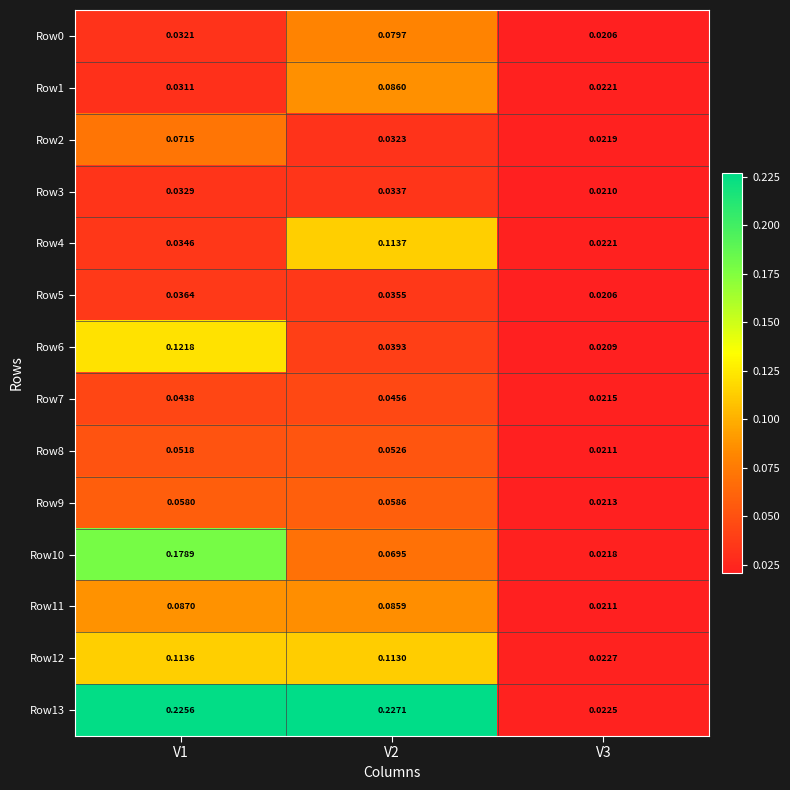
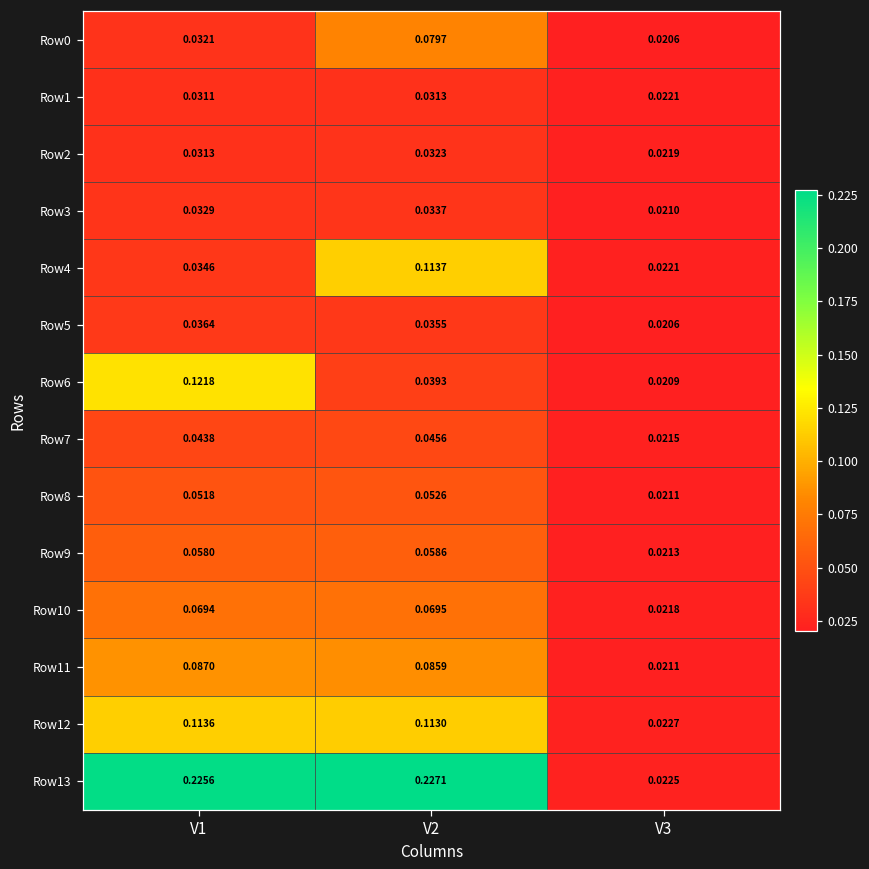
Row1, V2: 0.0860 -> 0.0313
Row2, V1: 0.0715 -> 0.0313
Row10, V1: 0.1789 -> 0.0694
